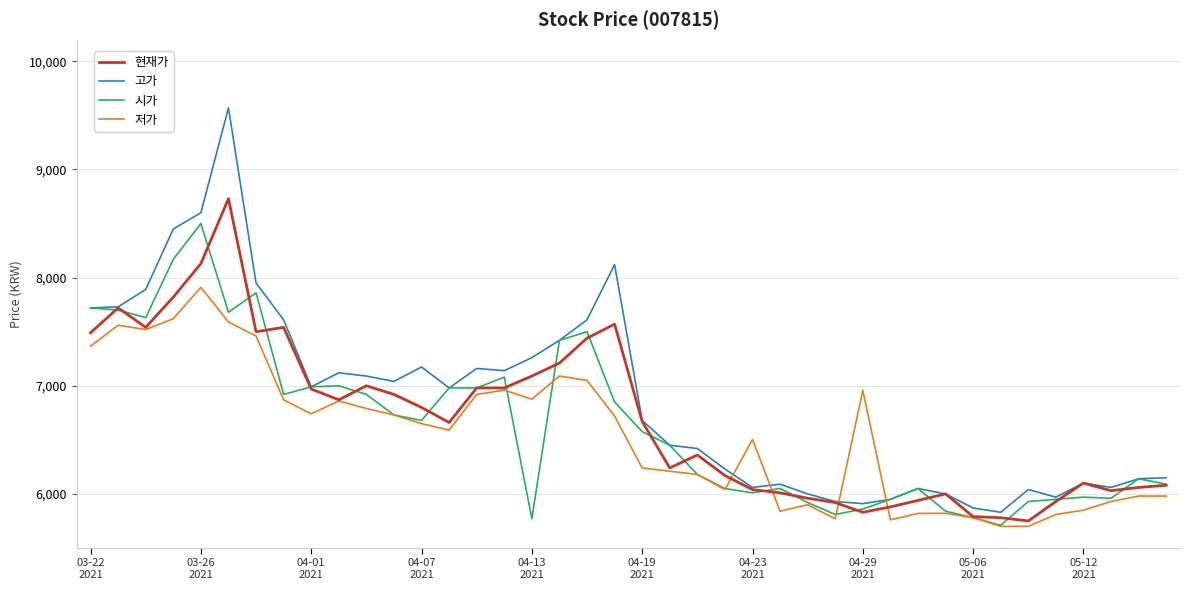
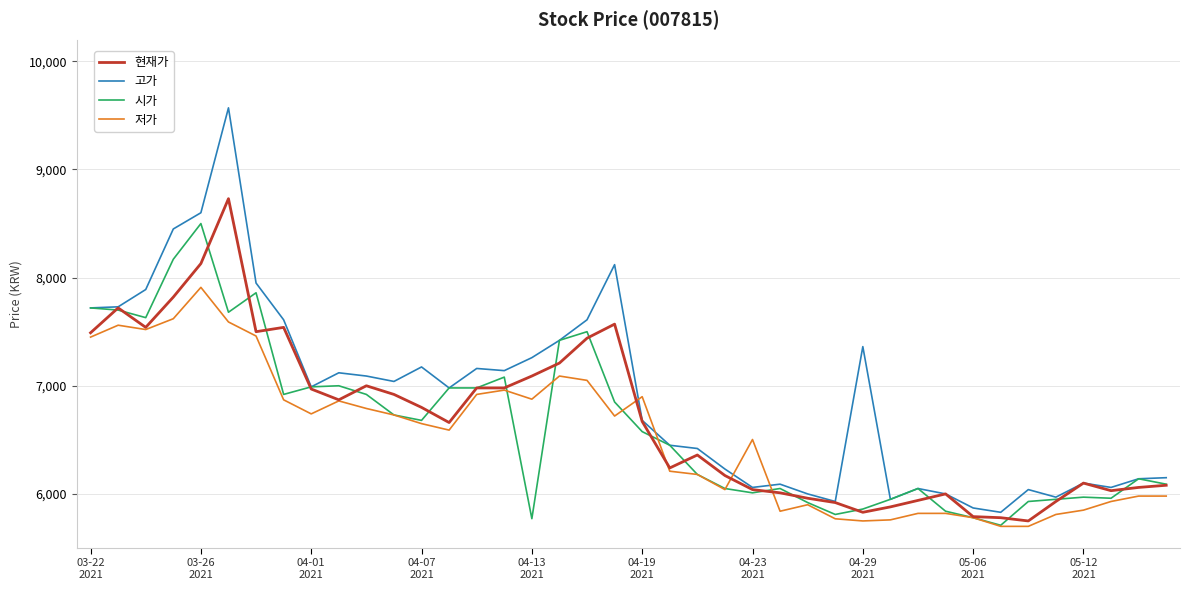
저가, 03-22 2021: 7,370 -> 7,450
저가, 04-19 2021: 6,240 -> 6,900
고가, 04-29 2021: 5,910 -> 7,360
저가, 04-29 2021: 6,960 -> 5,750
